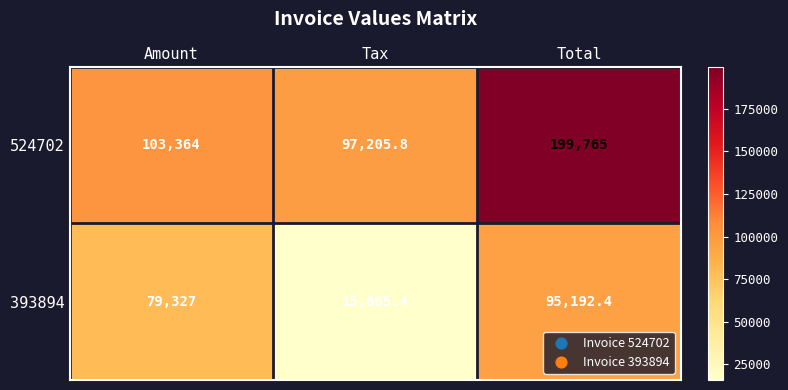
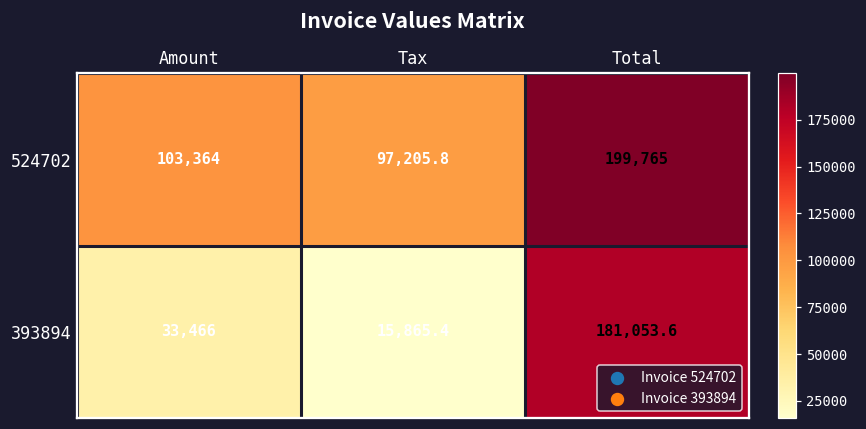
393894, Amount: 79,327 -> 33,466
393894, Total: 95,192.4 -> 181,053.6
